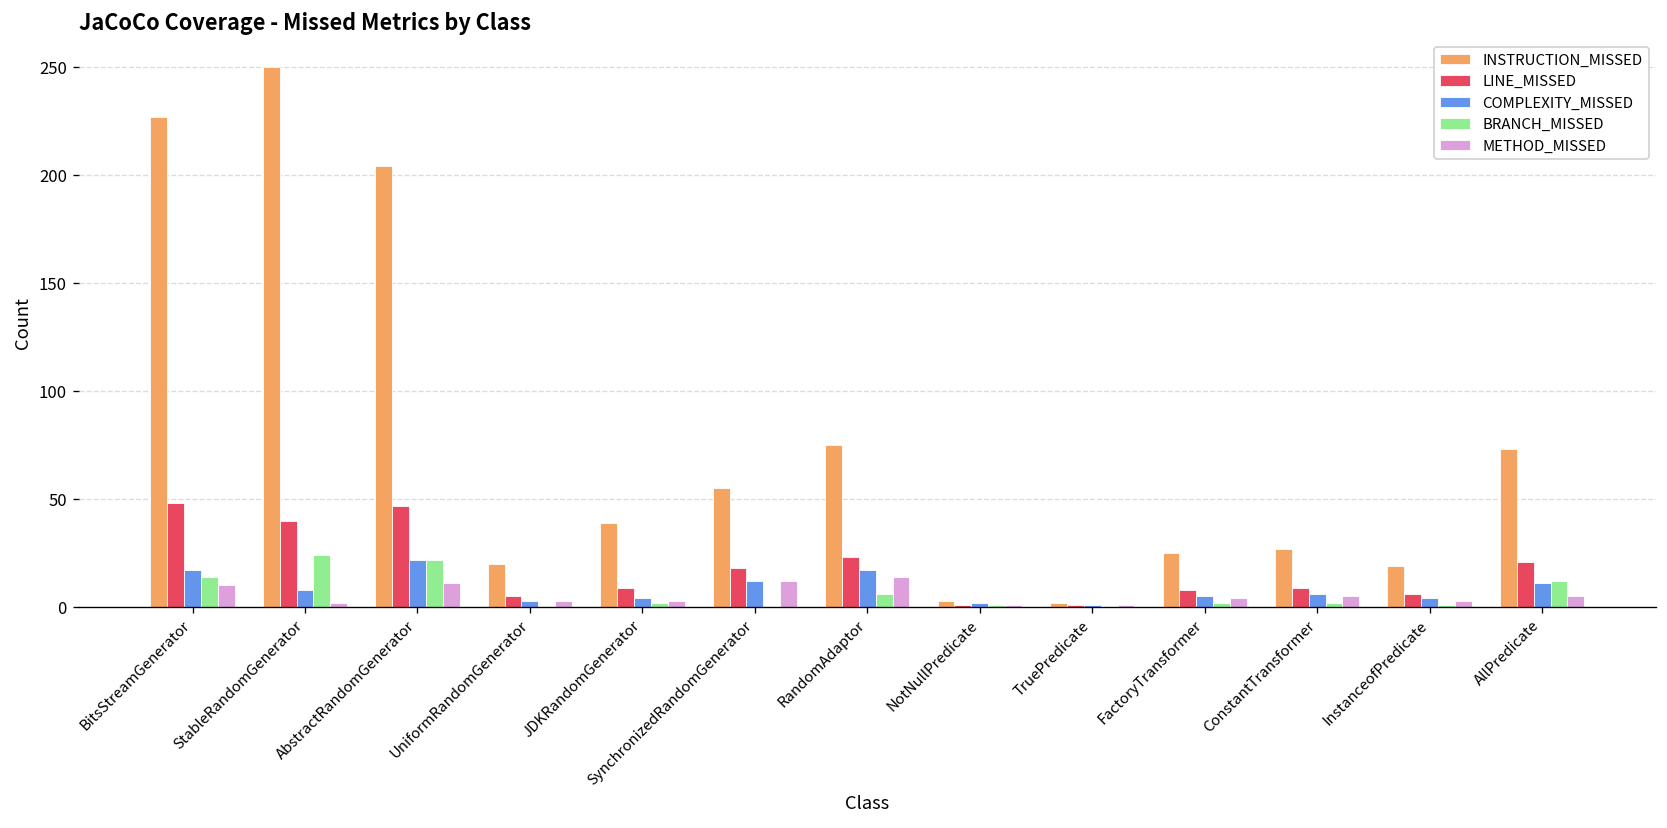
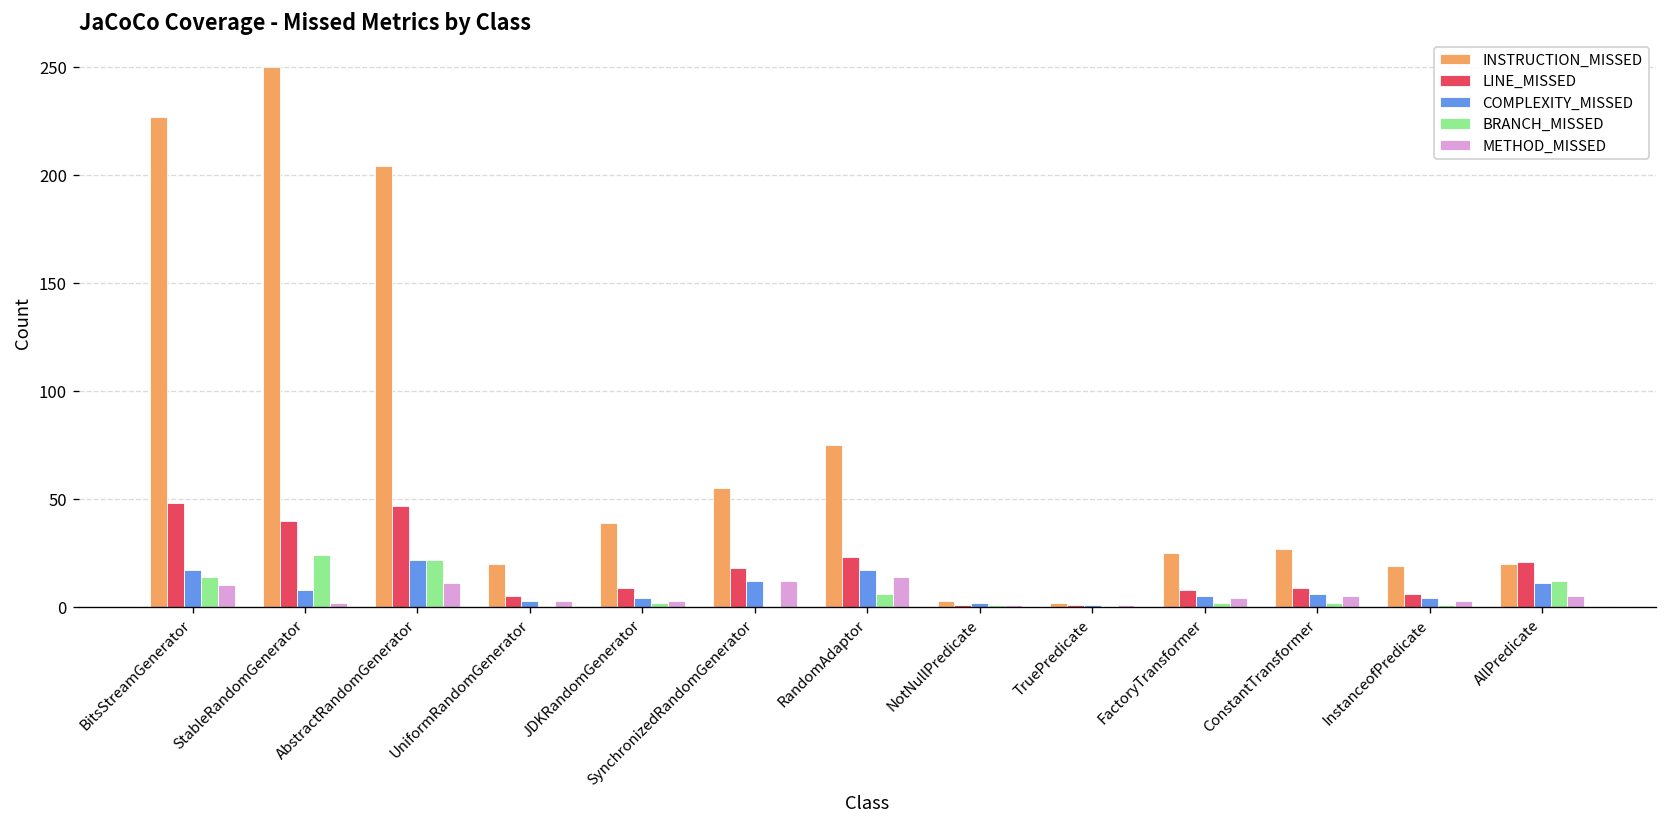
INSTRUCTION_MISSED, AllPredicate: 73 -> 20
